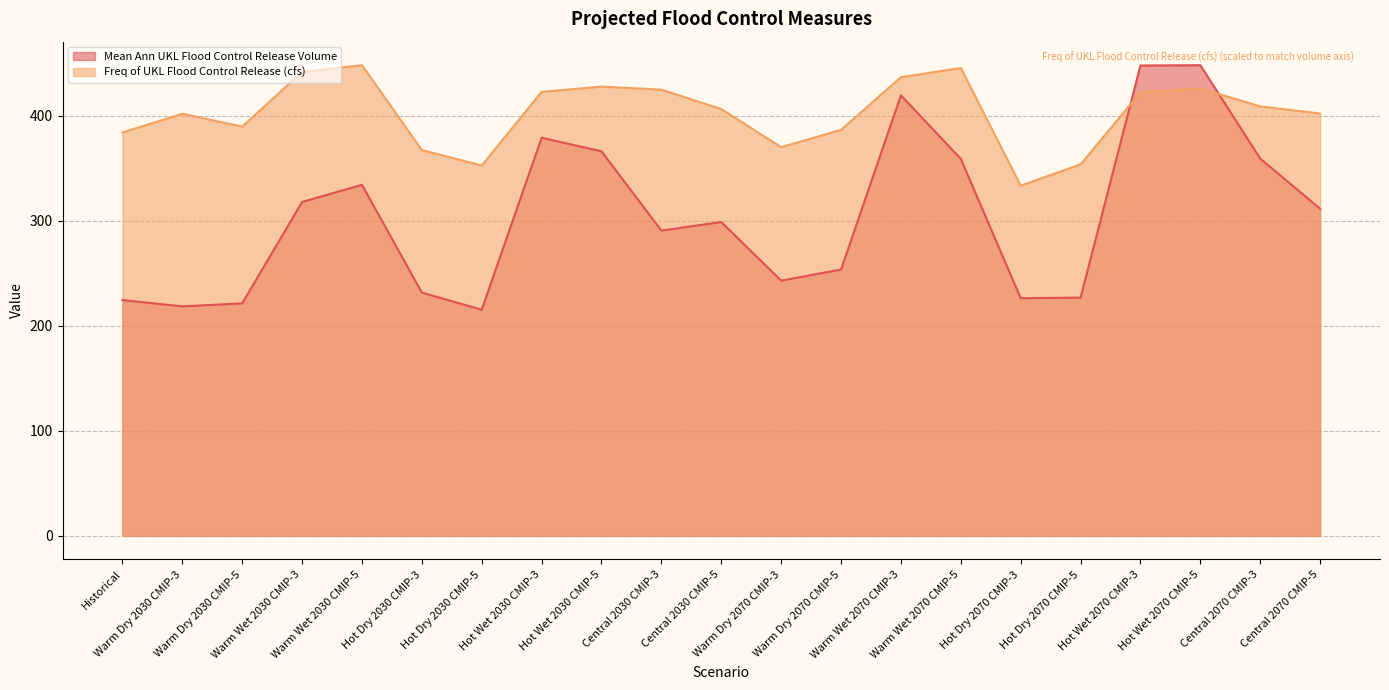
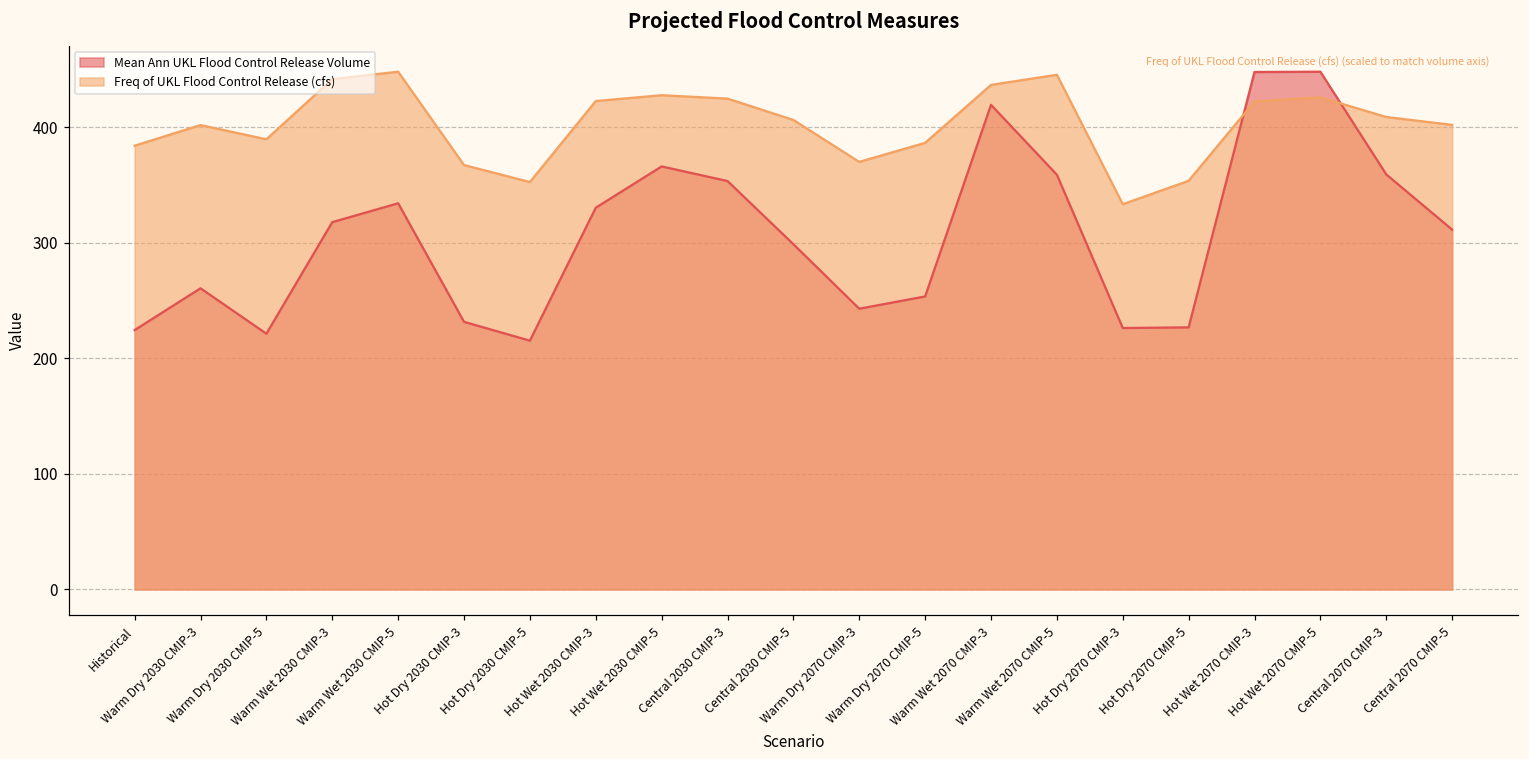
Mean Ann UKL Flood Control Release Volume, Warm Dry 2030 CMIP-3: 218 -> 261
Mean Ann UKL Flood Control Release Volume, Hot Wet 2030 CMIP-3: 379 -> 330
Mean Ann UKL Flood Control Release Volume, Central 2030 CMIP-3: 291 -> 353
